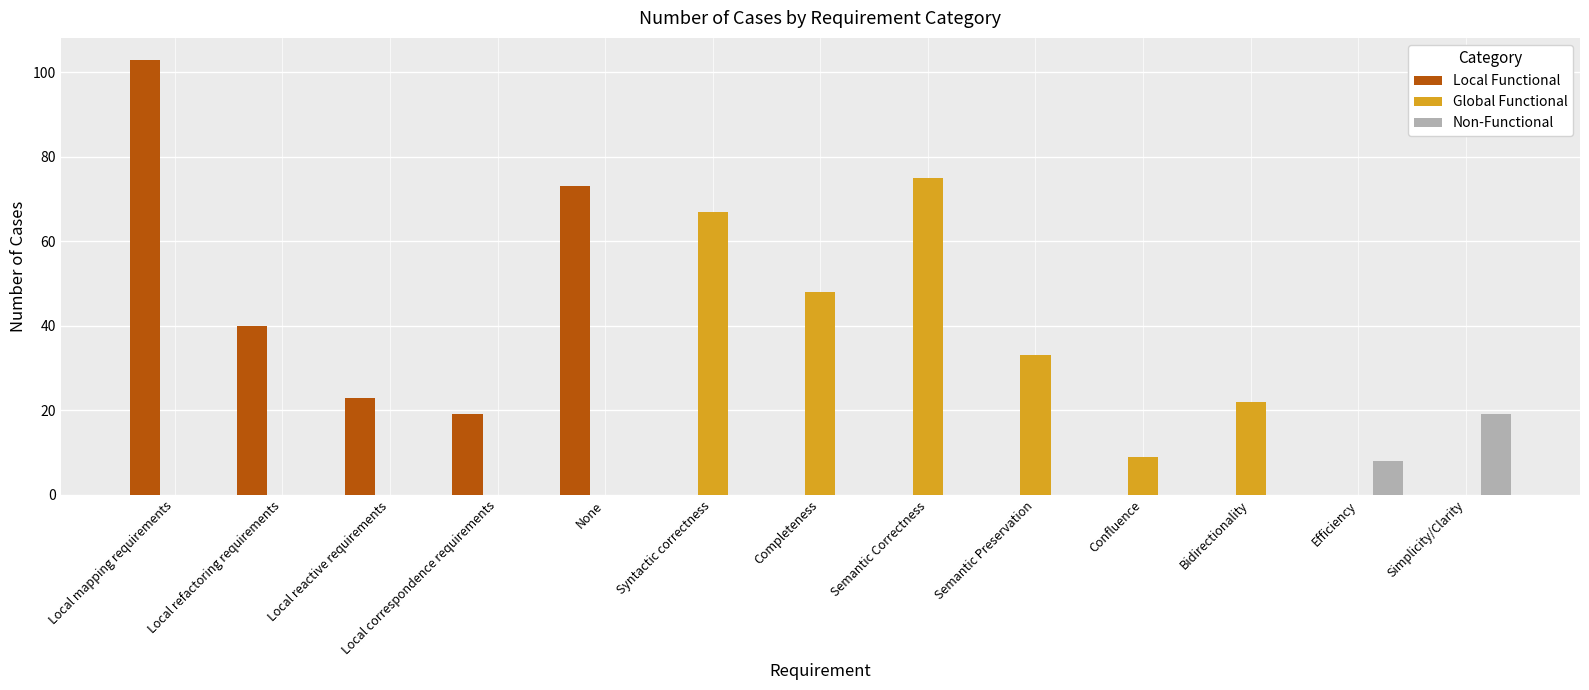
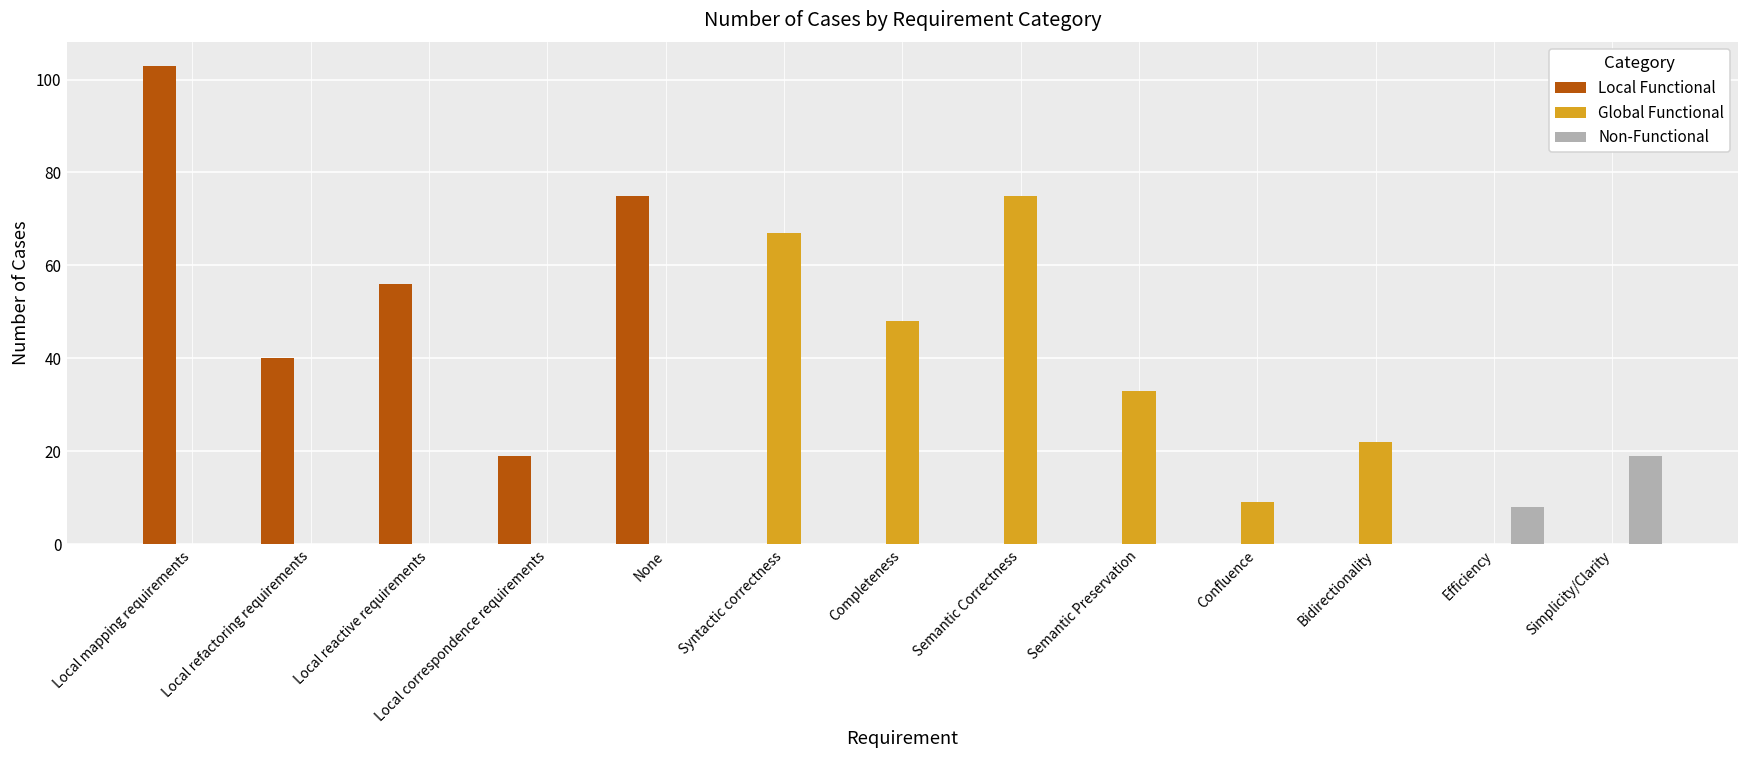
Local Functional, Local reactive requirements: 23 -> 56
Local Functional, None: 73 -> 75
